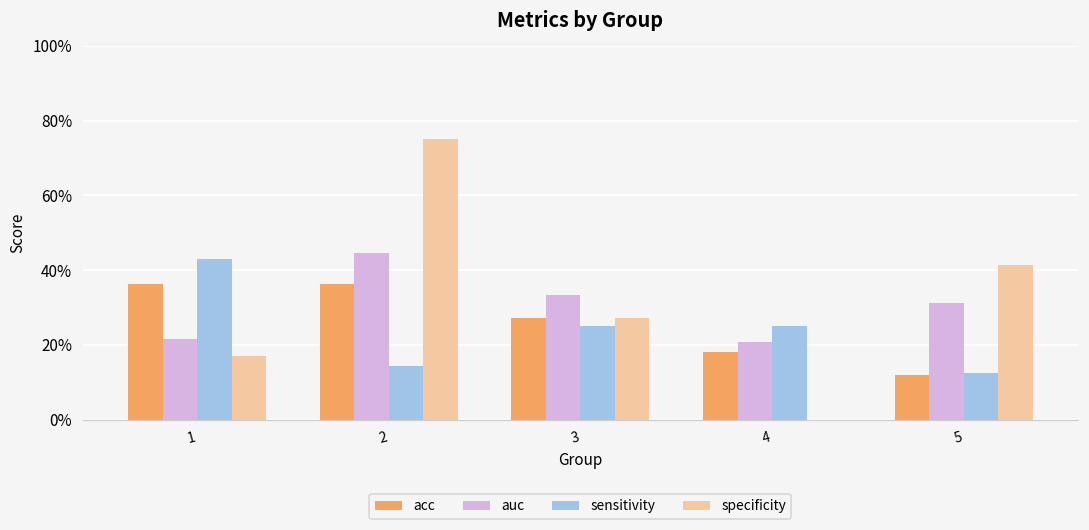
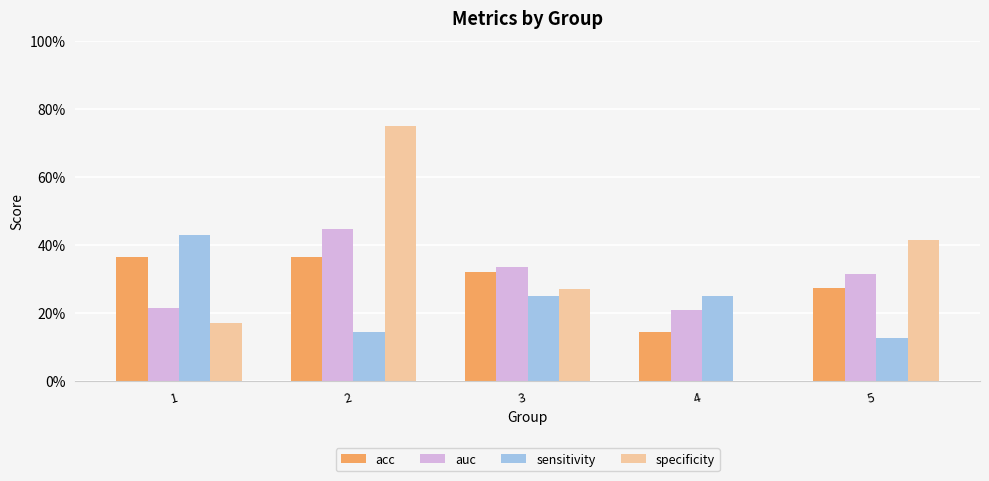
acc, 3: 27% -> 32%
acc, 4: 18% -> 14%
acc, 5: 12% -> 27%
